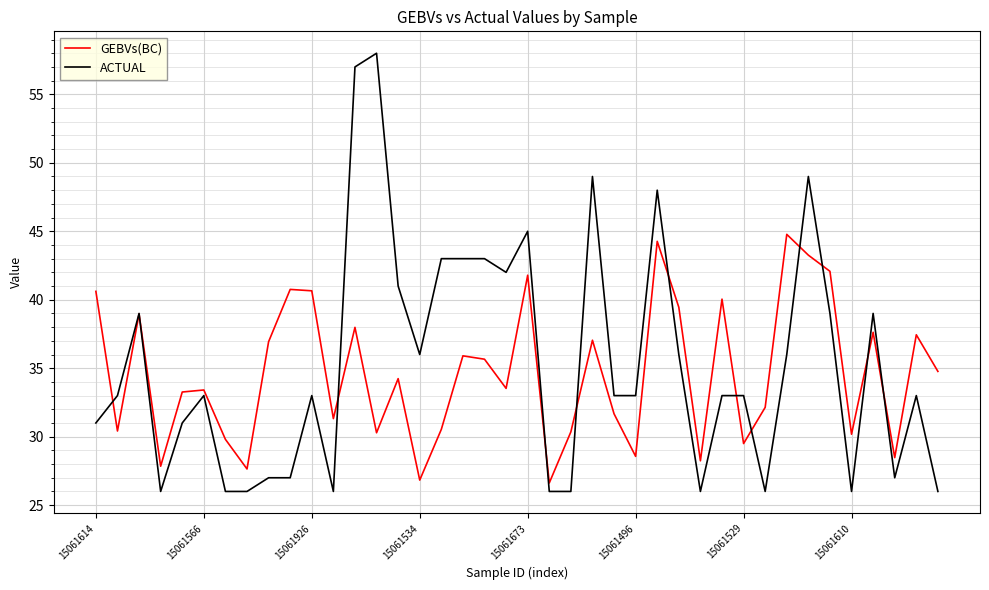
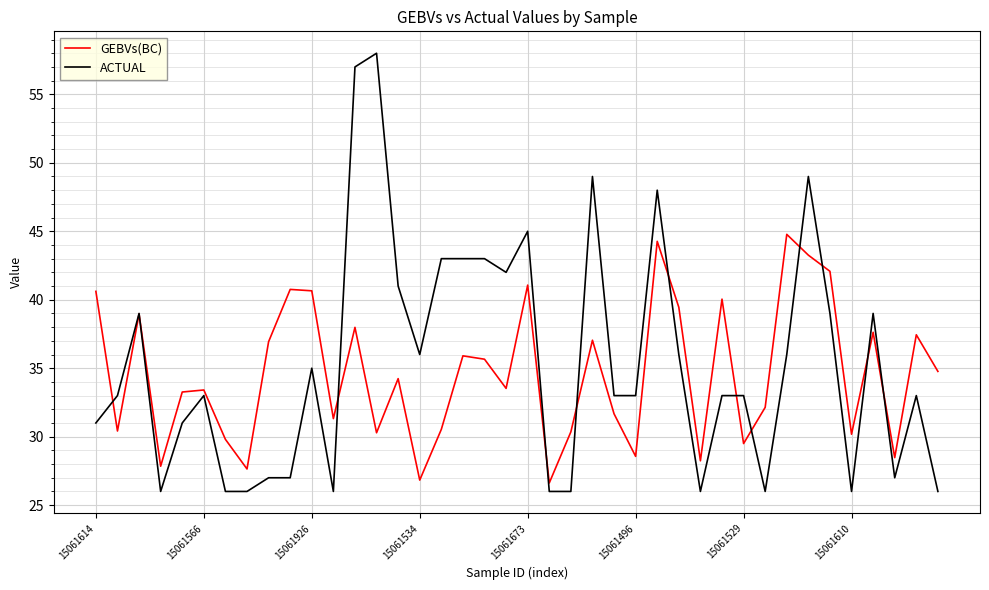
ACTUAL, 15061926: 33 -> 35
GEBVs(BC), 15061673: 41.8 -> 41.1
